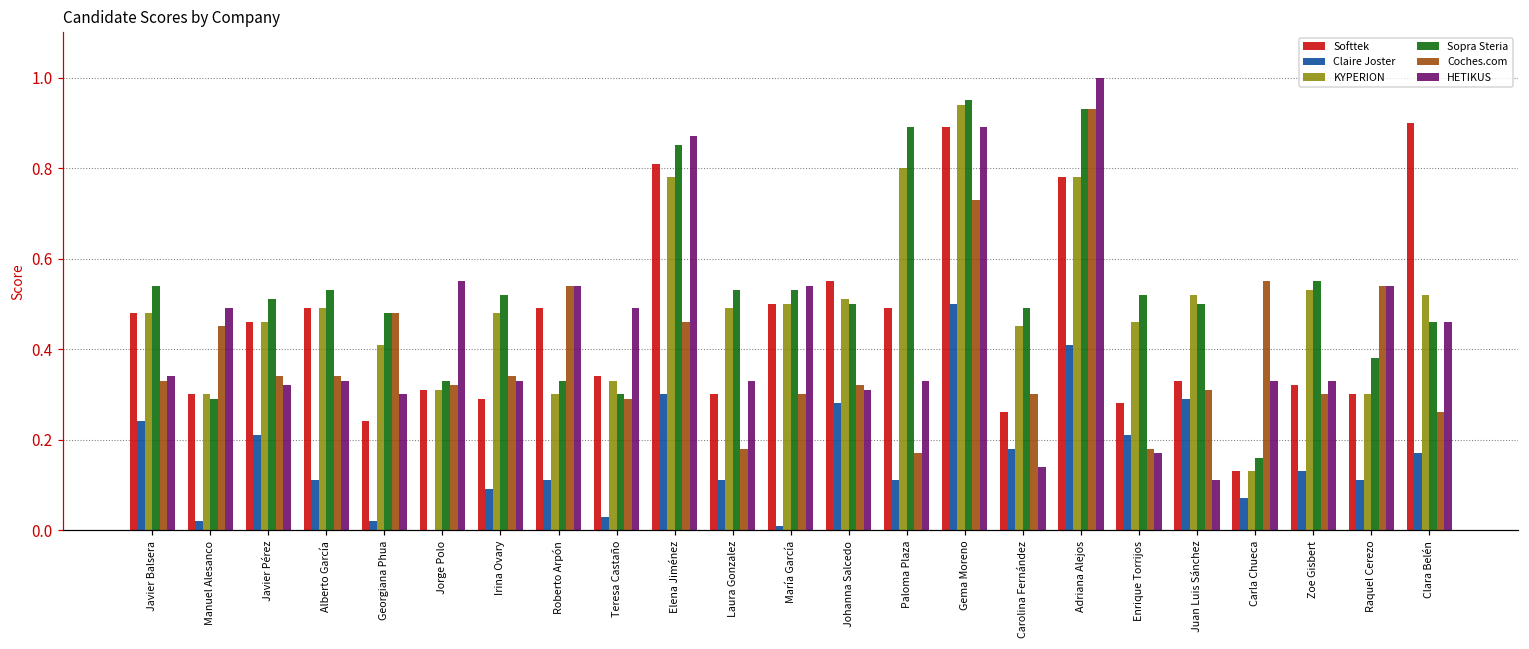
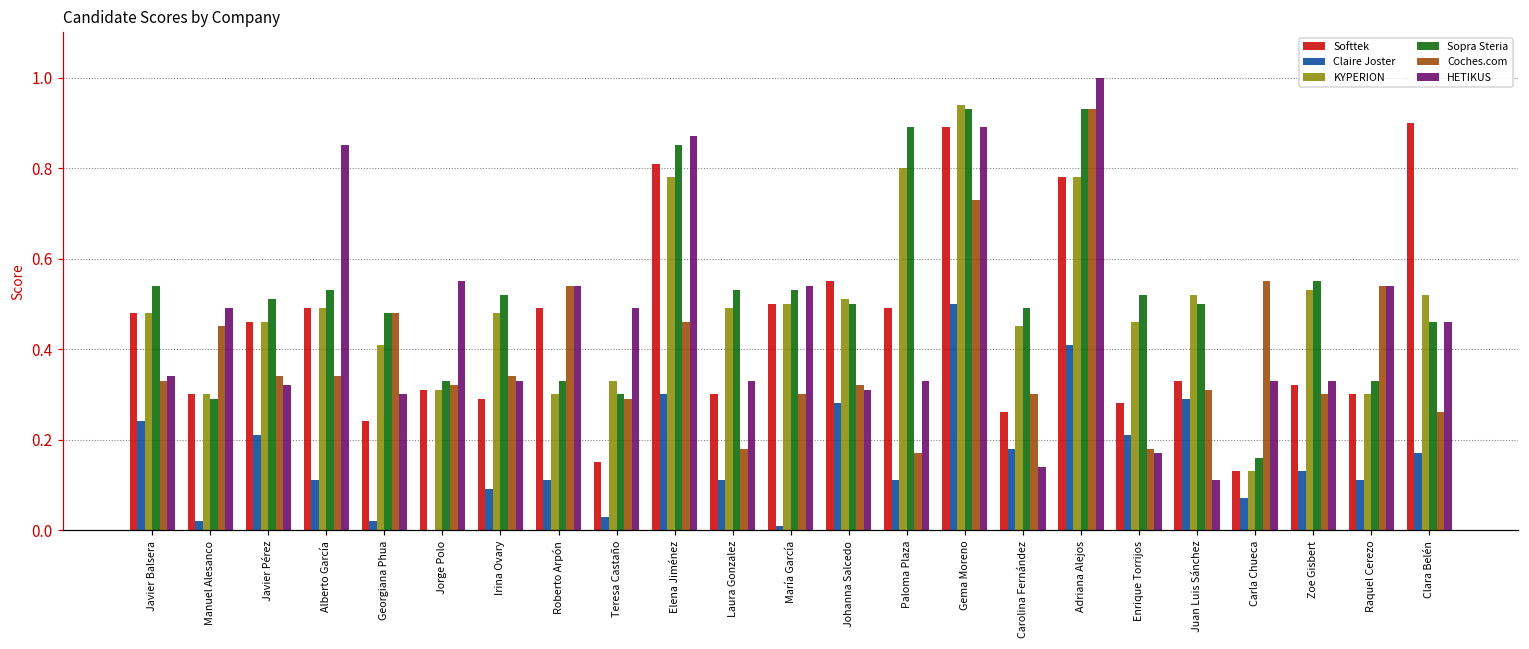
HETIKUS, Alberto García: 0.33 -> 0.85
Softtek, Teresa Castaño: 0.34 -> 0.15
Sopra Steria, Gema Moreno: 0.95 -> 0.93
Sopra Steria, Raquel Cerezo: 0.38 -> 0.33
